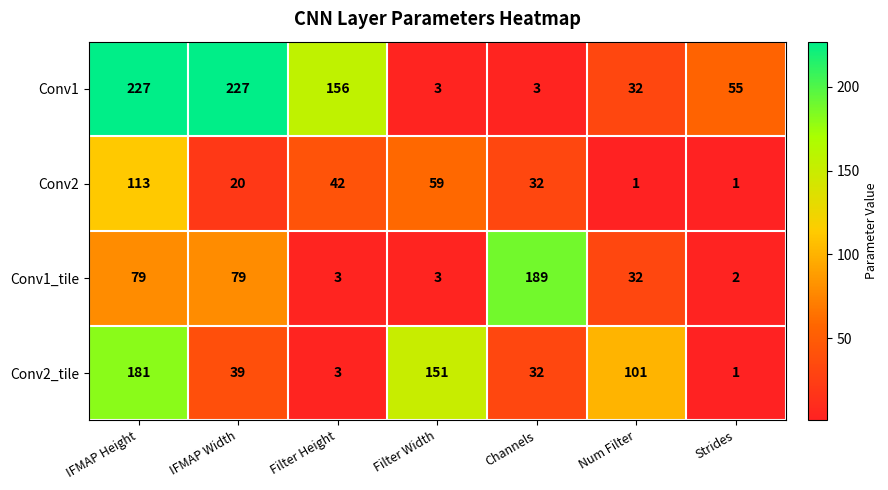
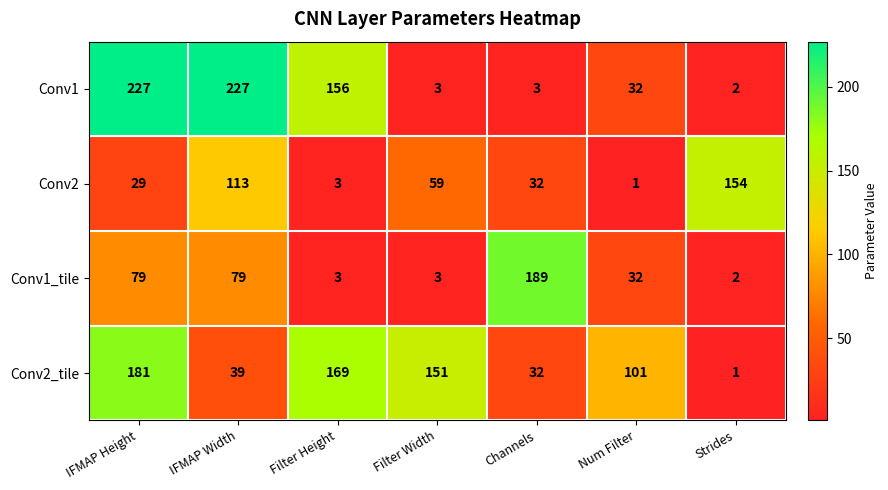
Conv1, Strides: 55 -> 2
Conv2, IFMAP Height: 113 -> 29
Conv2, IFMAP Width: 20 -> 113
Conv2, Filter Height: 42 -> 3
Conv2, Strides: 1 -> 154
Conv2_tile, Filter Height: 3 -> 169
